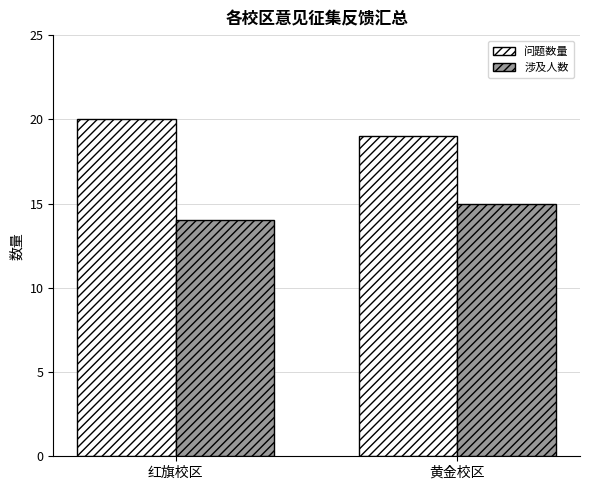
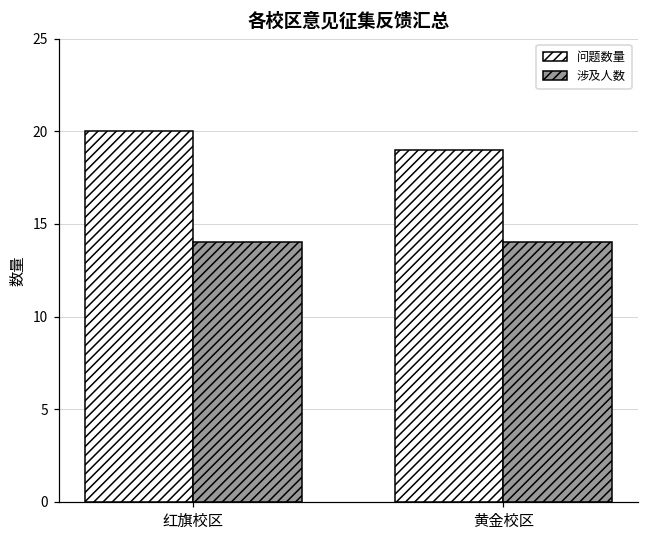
涉及人数, 黄金校区: 15 -> 14
